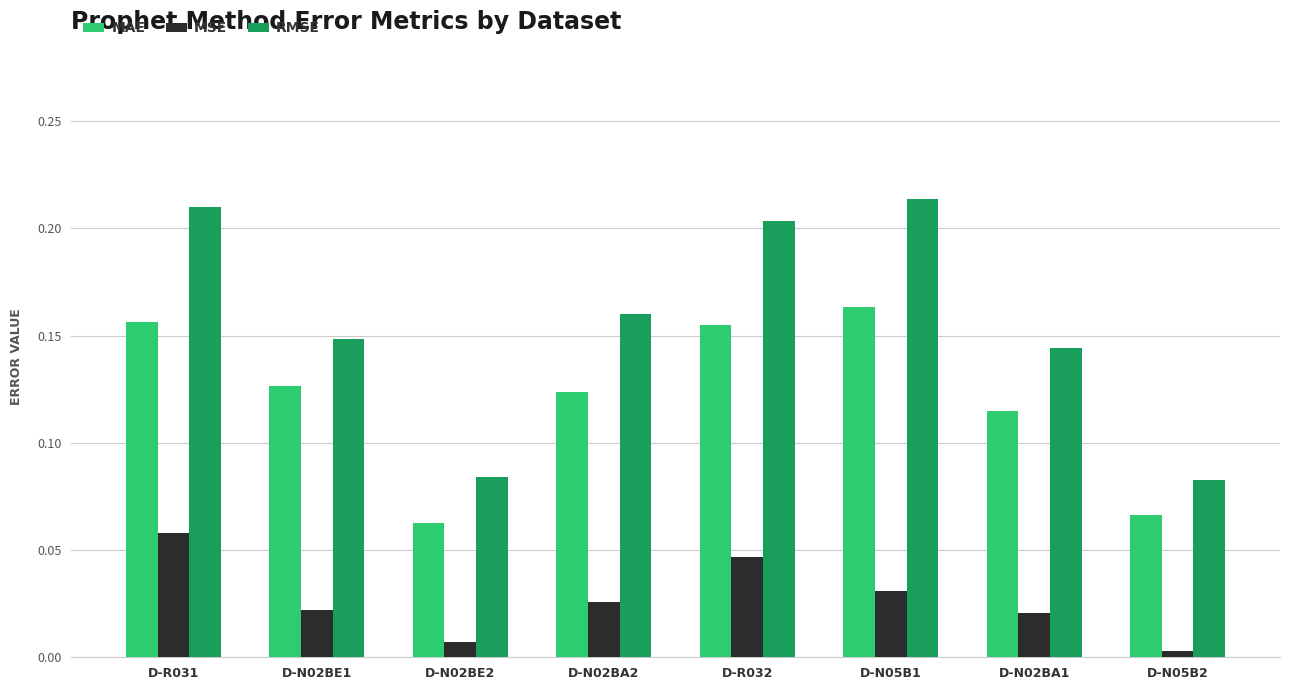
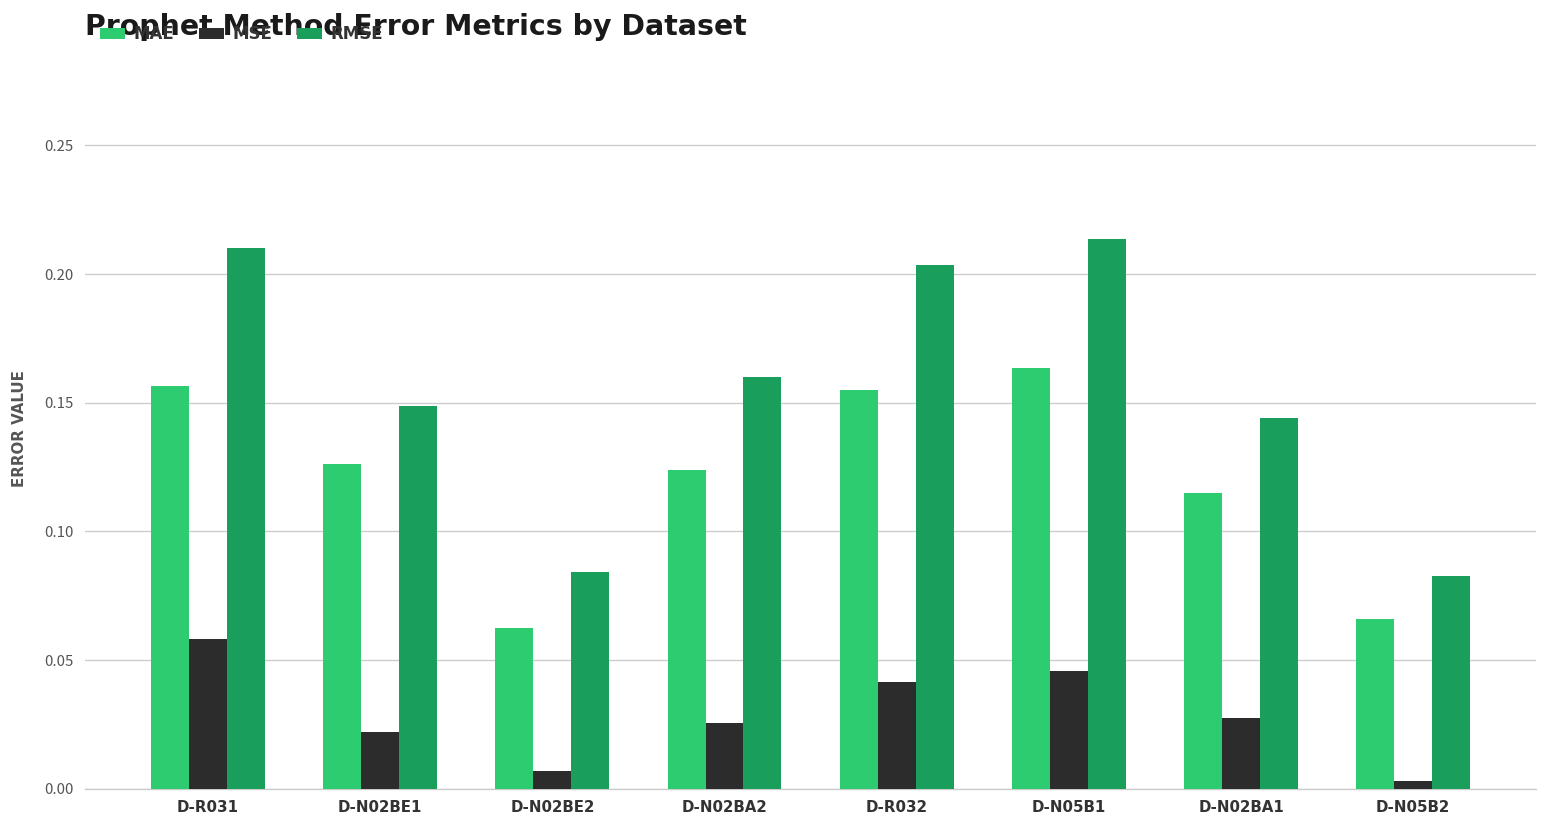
MSE, D-R032: 0.047 -> 0.041
MSE, D-N05B1: 0.031 -> 0.046
MSE, D-N02BA1: 0.021 -> 0.028
